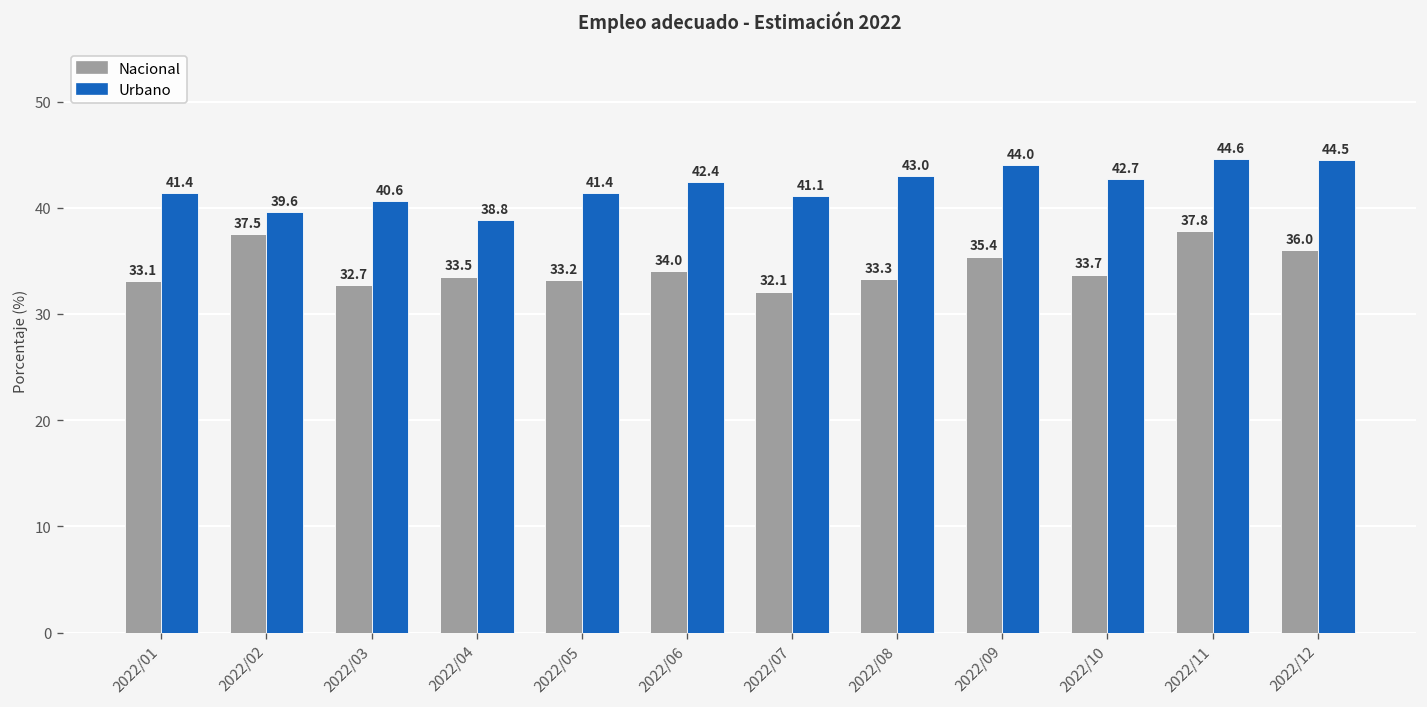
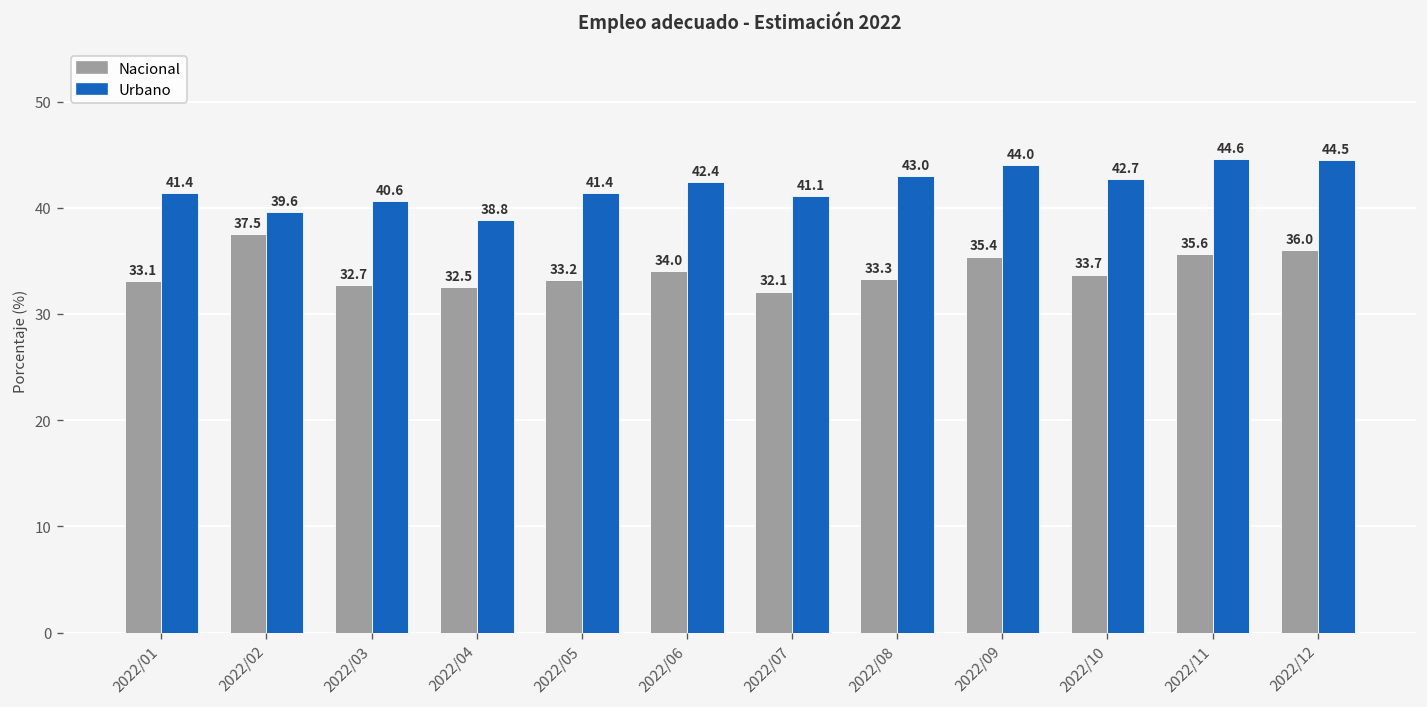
Nacional, 2022/04: 33.5 -> 32.5
Nacional, 2022/11: 37.8 -> 35.6
